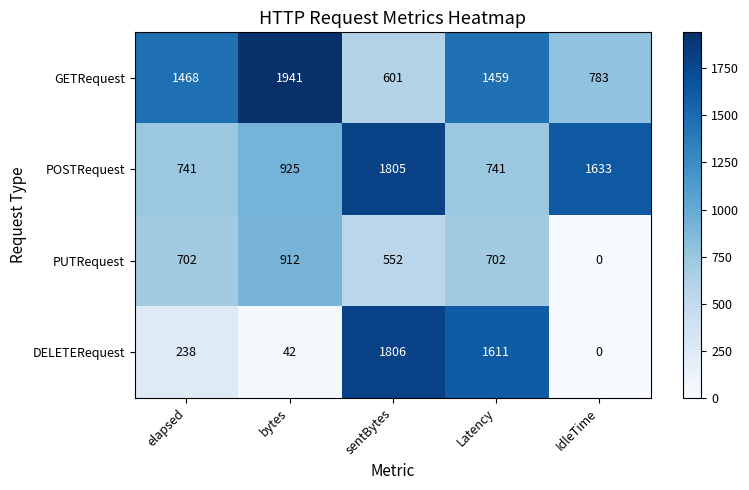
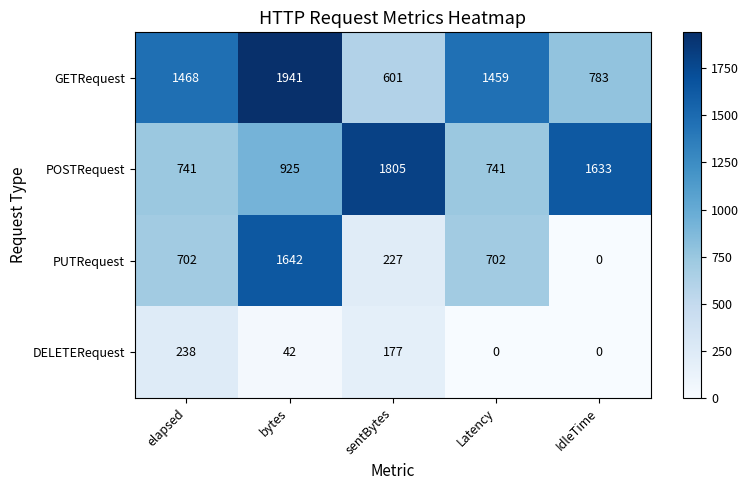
PUTRequest, bytes: 912 -> 1642
PUTRequest, sentBytes: 552 -> 227
DELETERequest, sentBytes: 1806 -> 177
DELETERequest, Latency: 1611 -> 0
